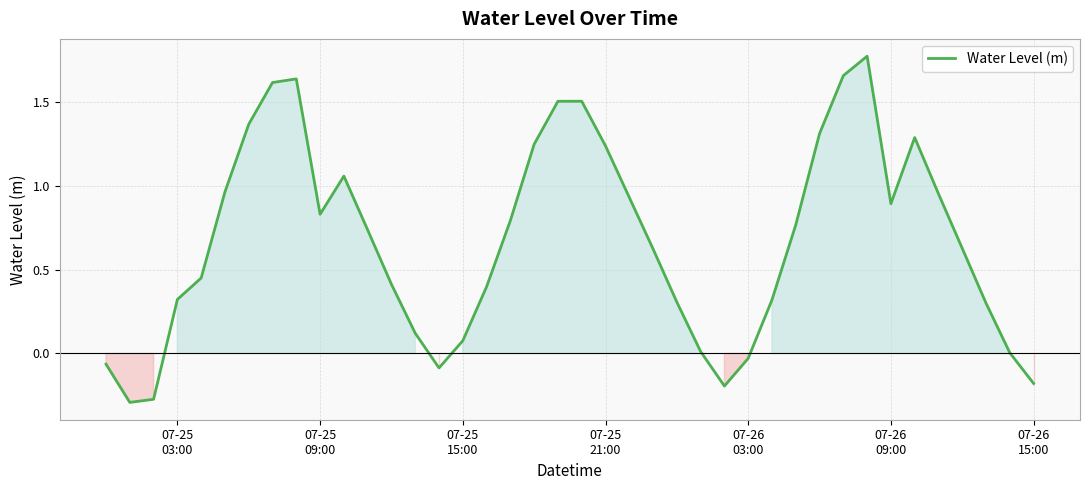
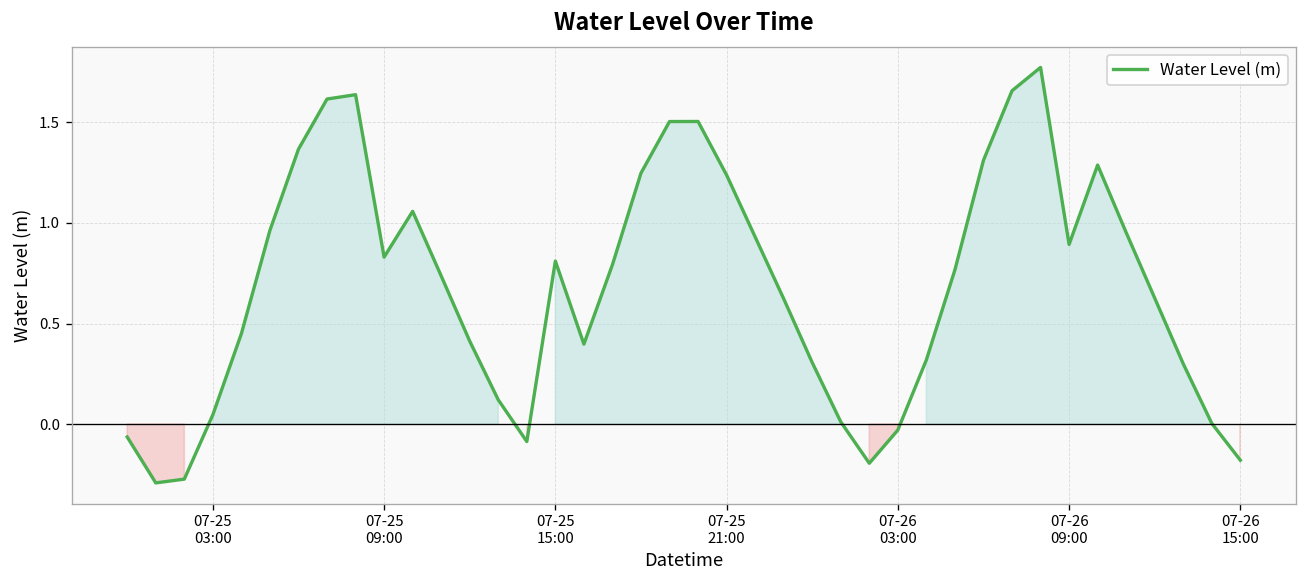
07-25 03:00: 0.32 -> 0.05
07-25 15:00: 0.08 -> 0.81
